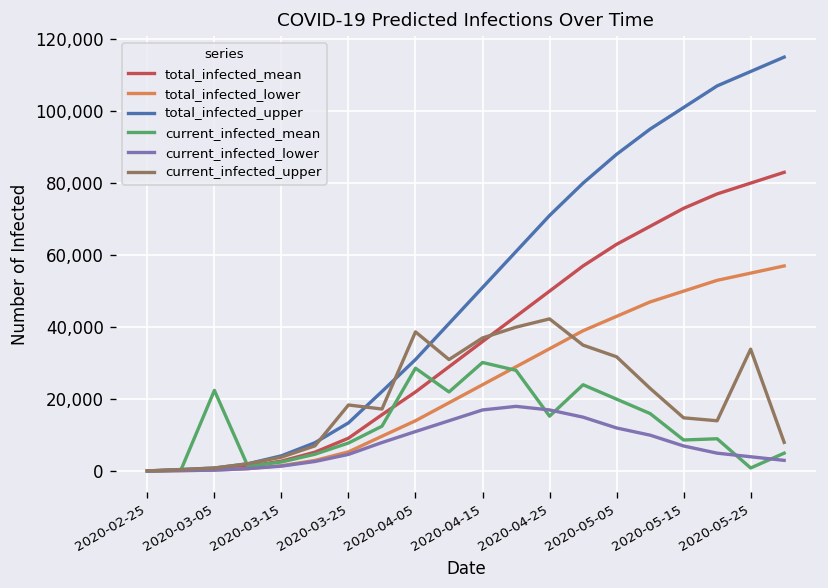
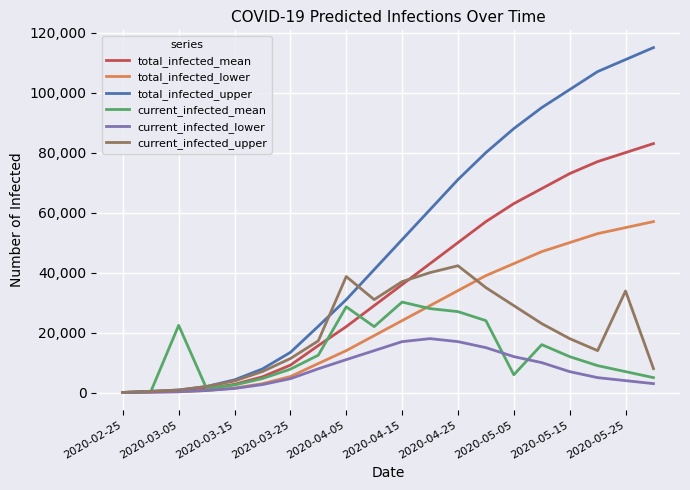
current_infected_upper, 2020-03-25: 18,000 -> 11,000
current_infected_mean, 2020-04-25: 15,000 -> 27,000
current_infected_mean, 2020-05-05: 20,000 -> 6,000
current_infected_upper, 2020-05-05: 32,000 -> 29,000
current_infected_mean, 2020-05-15: 9,000 -> 12,000
current_infected_upper, 2020-05-15: 15,000 -> 18,000
current_infected_mean, 2020-05-25: 1,000 -> 7,000
